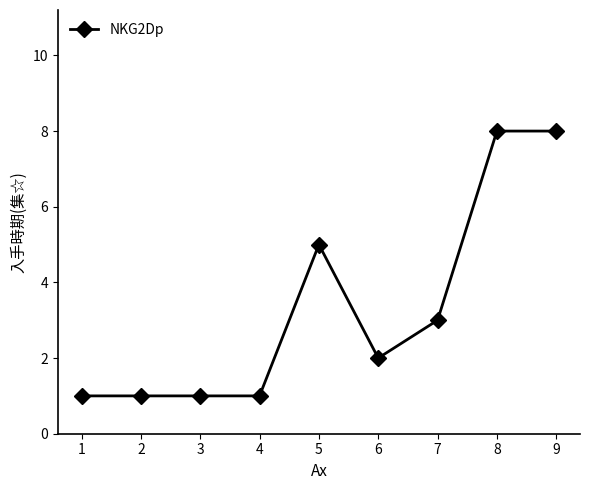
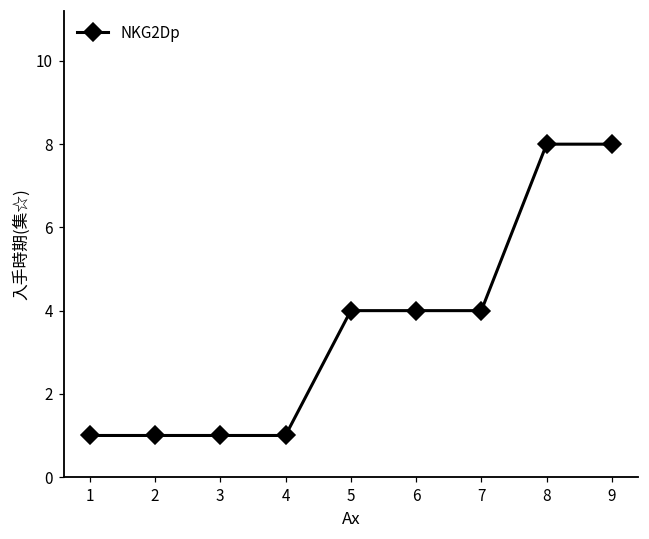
5: 5 -> 4
6: 2 -> 4
7: 3 -> 4
